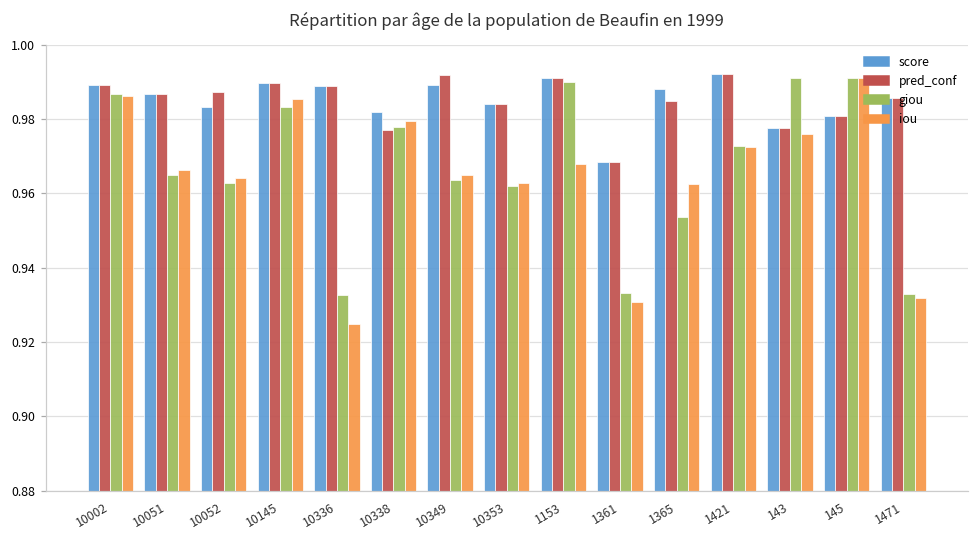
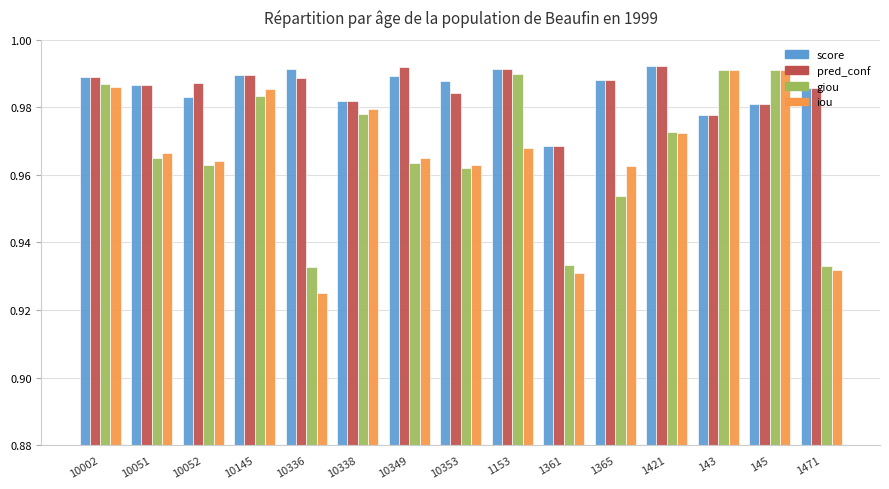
score, 10336: 0.989 -> 0.991
pred_conf, 10338: 0.977 -> 0.982
score, 10353: 0.984 -> 0.988
pred_conf, 1365: 0.985 -> 0.988
iou, 143: 0.976 -> 0.991
